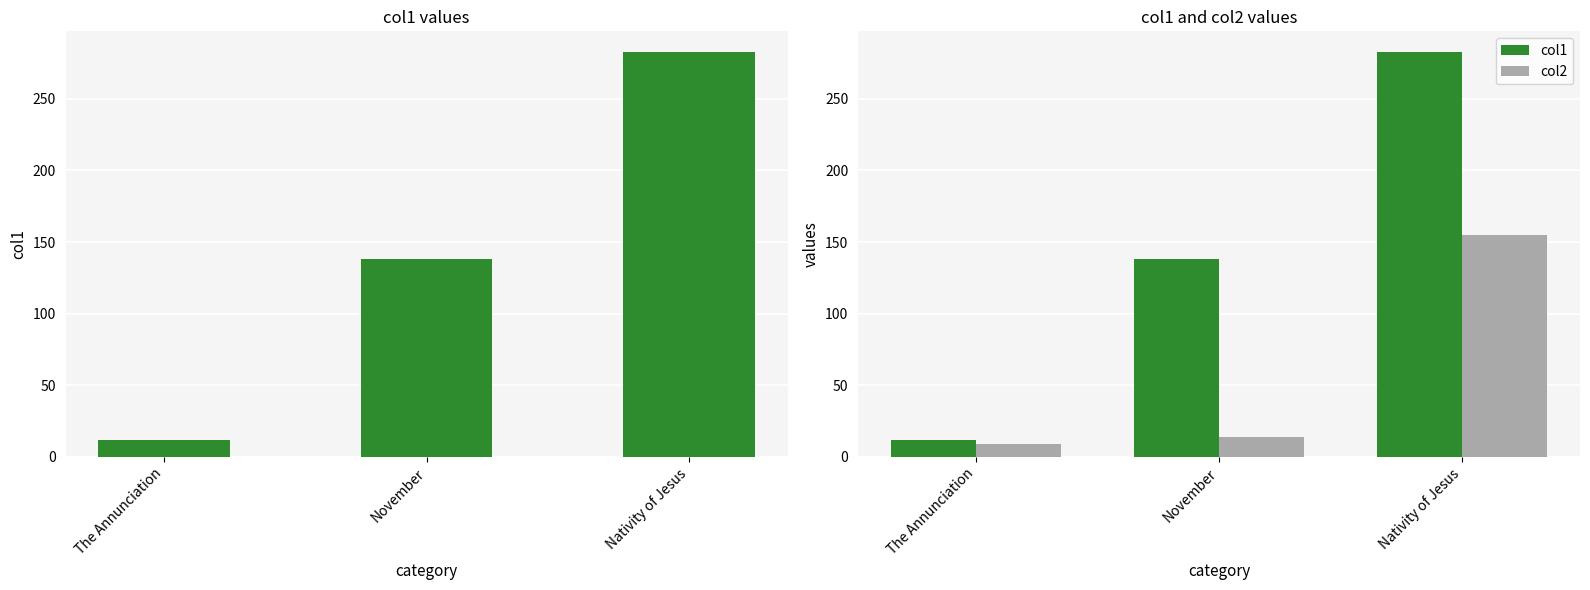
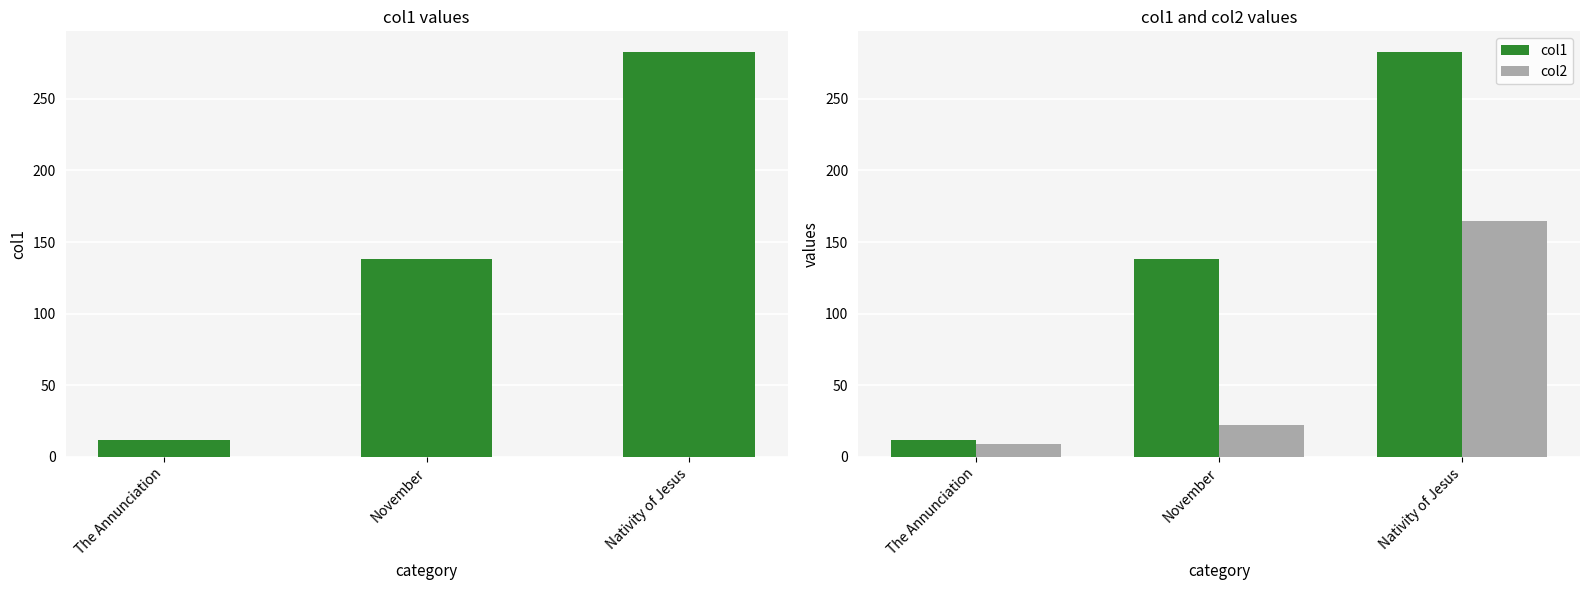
col1 and col2 values, col2, November: 14 -> 23
col1 and col2 values, col2, Nativity of Jesus: 155 -> 165
